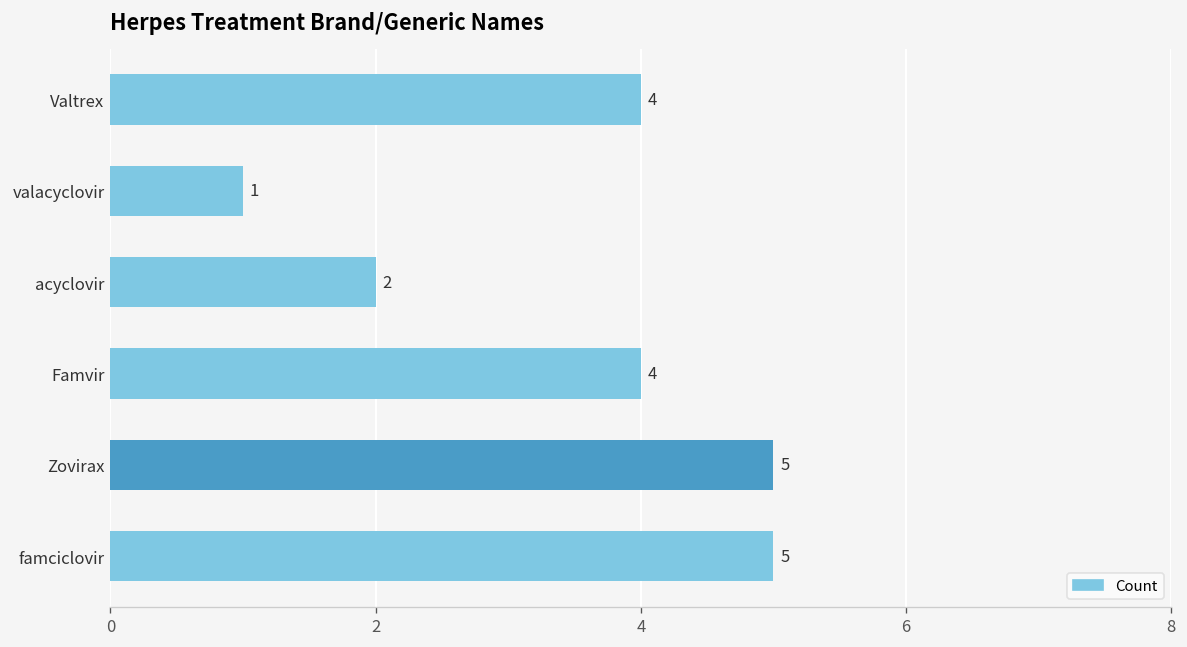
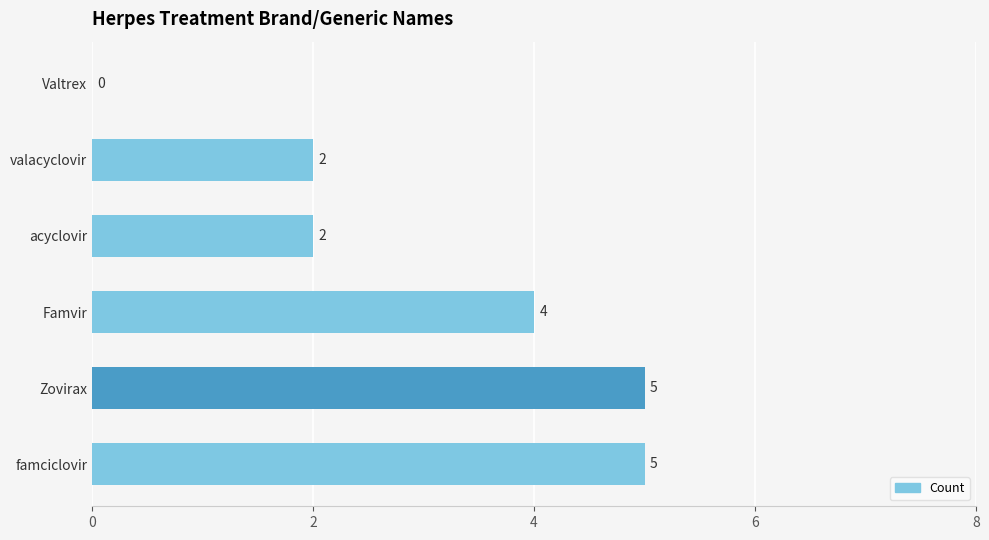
Valtrex: 4 -> 0
valacyclovir: 1 -> 2
